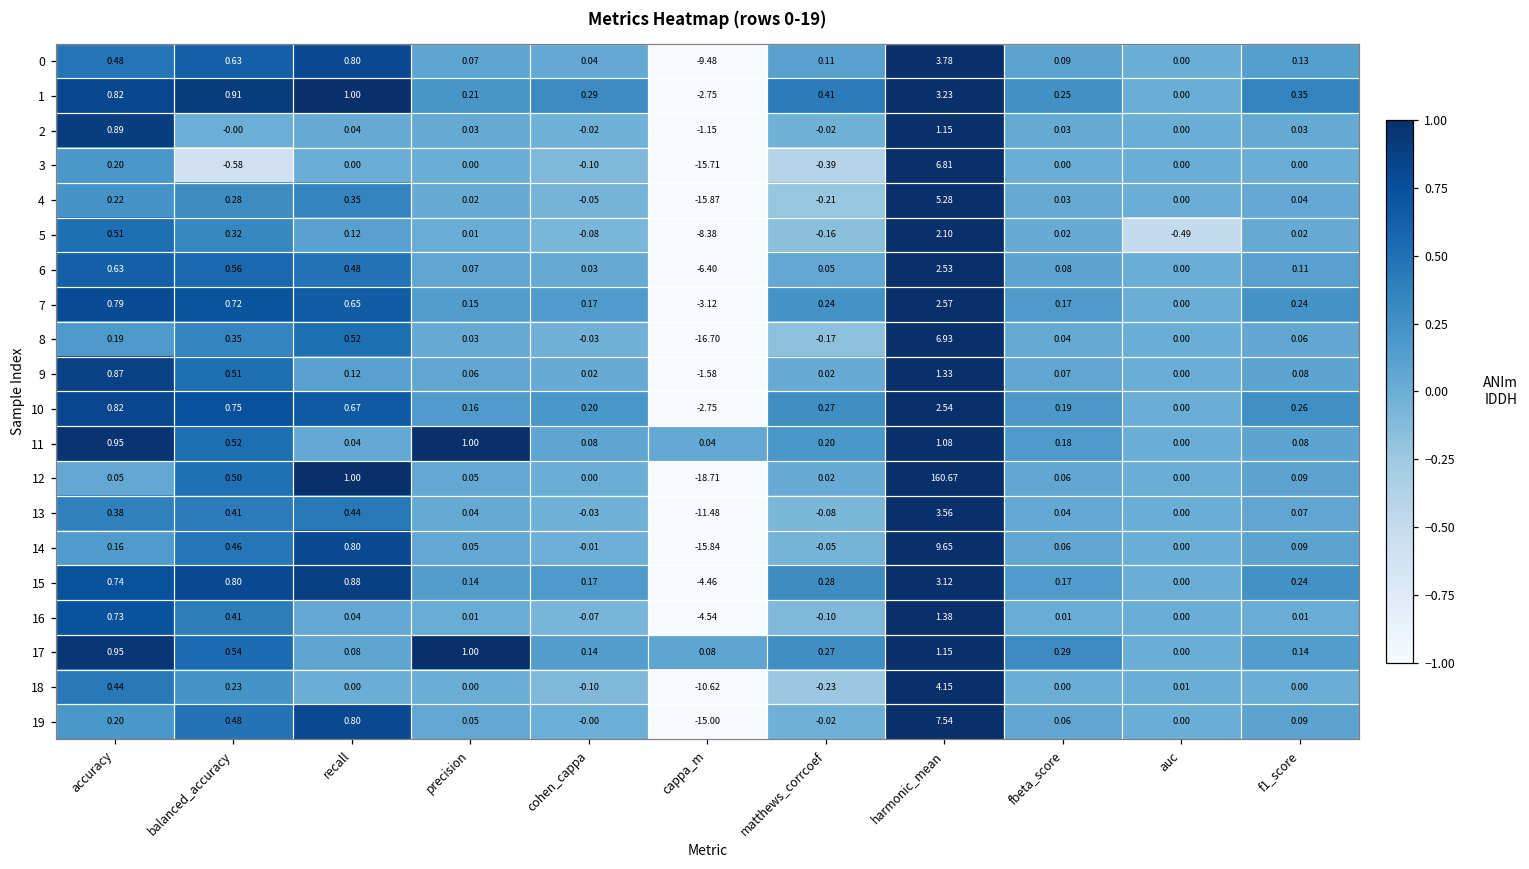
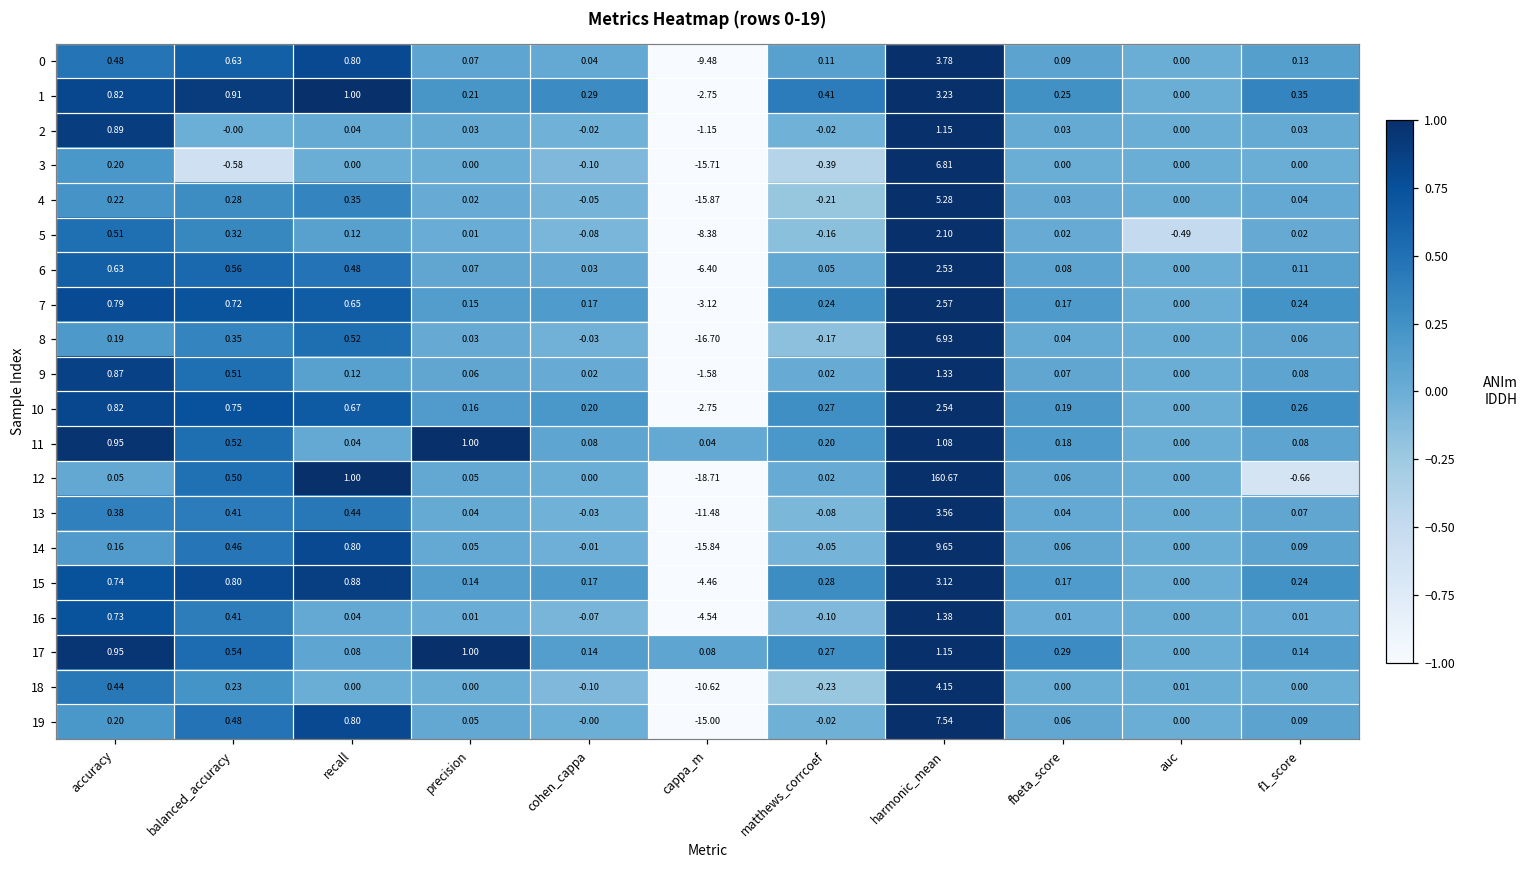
12, f1_score: 0.09 -> -0.66
